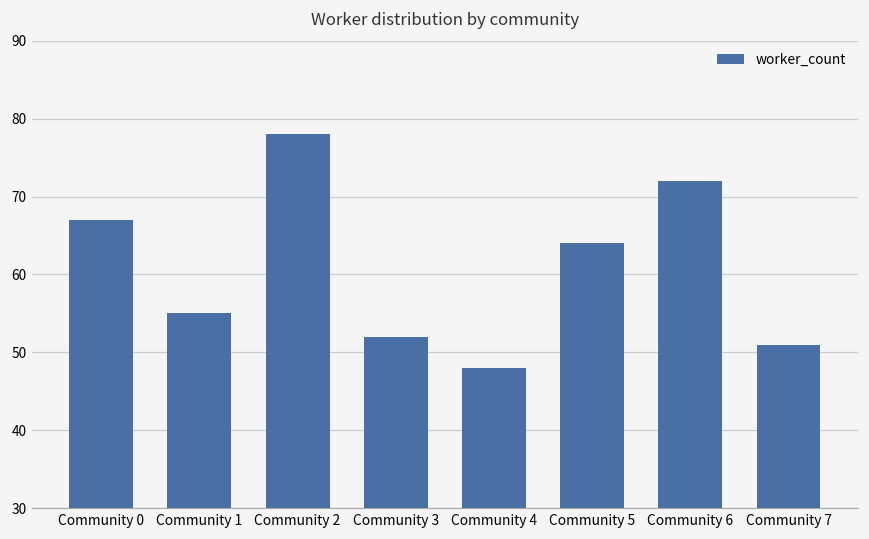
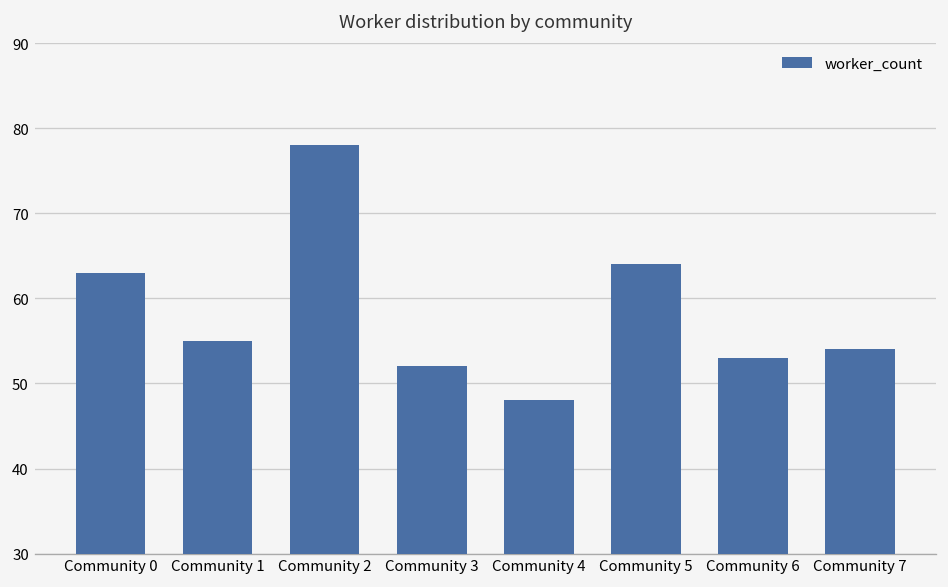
Community 0: 67 -> 63
Community 6: 72 -> 53
Community 7: 51 -> 54
